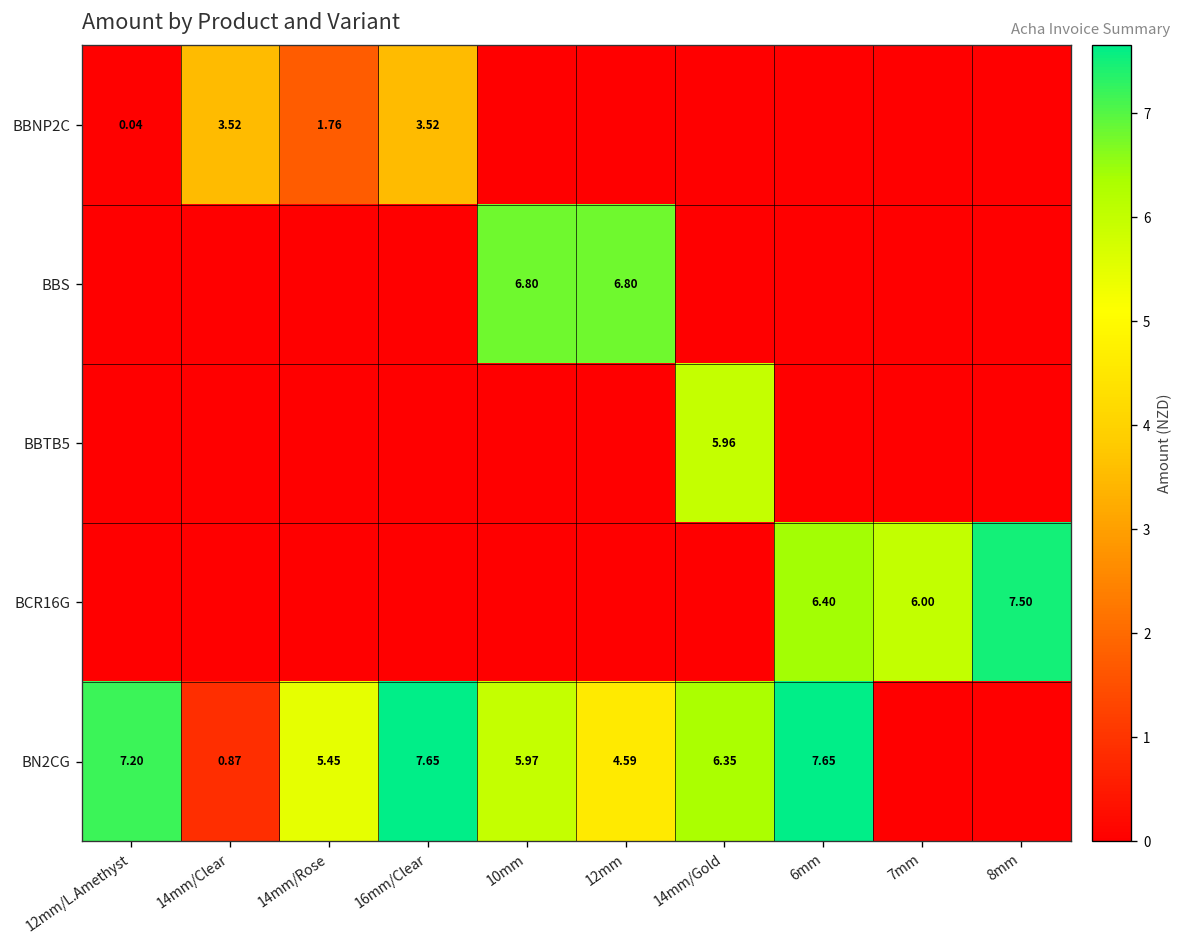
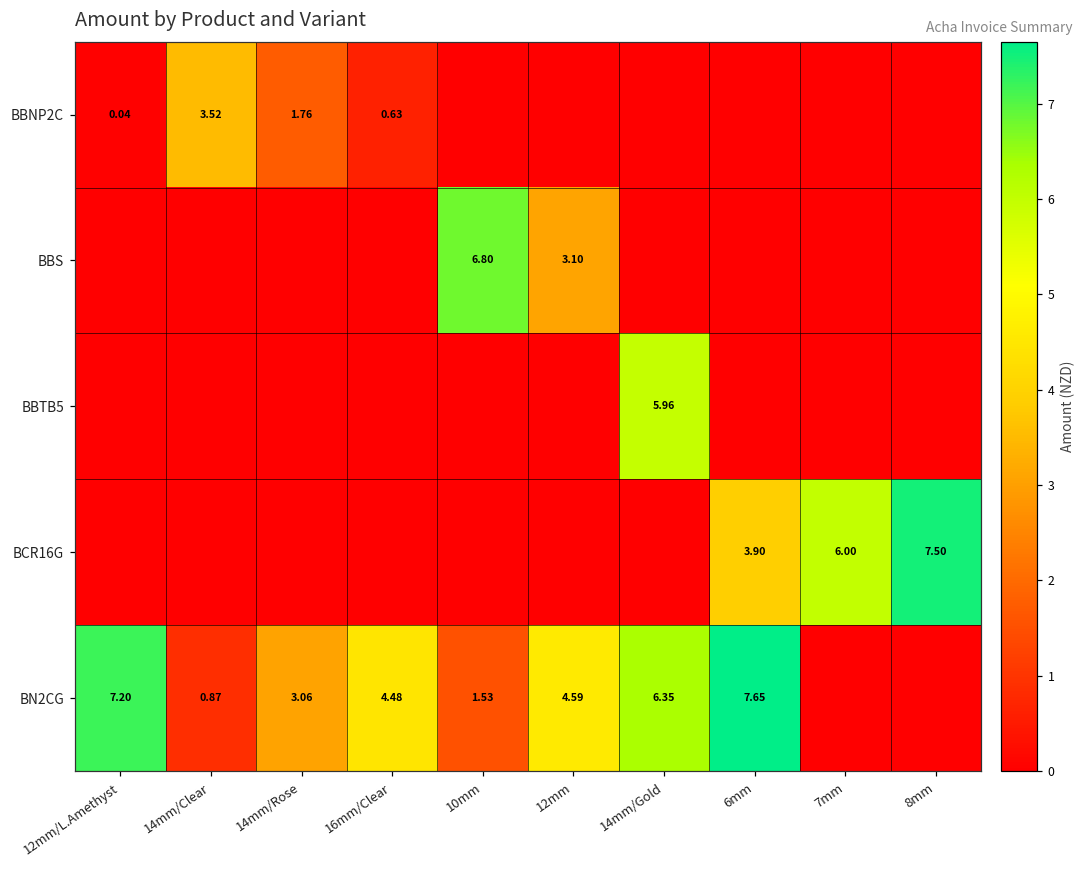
BBNP2C, 16mm/Clear: 3.52 -> 0.63
BBS, 12mm: 6.80 -> 3.10
BCR16G, 6mm: 6.40 -> 3.90
BN2CG, 14mm/Rose: 5.45 -> 3.06
BN2CG, 16mm/Clear: 7.65 -> 4.48
BN2CG, 10mm: 5.97 -> 1.53
